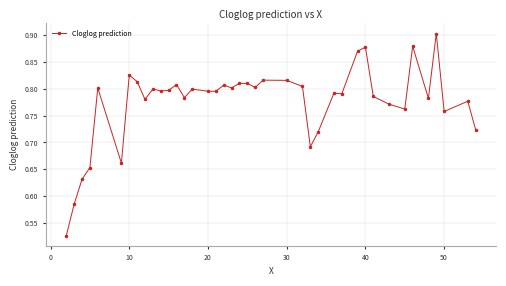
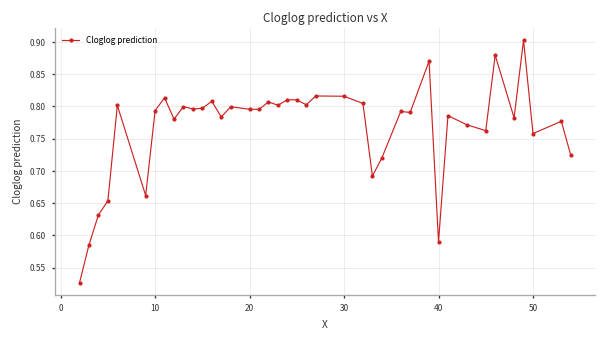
10: 0.83 -> 0.79
40: 0.88 -> 0.59
